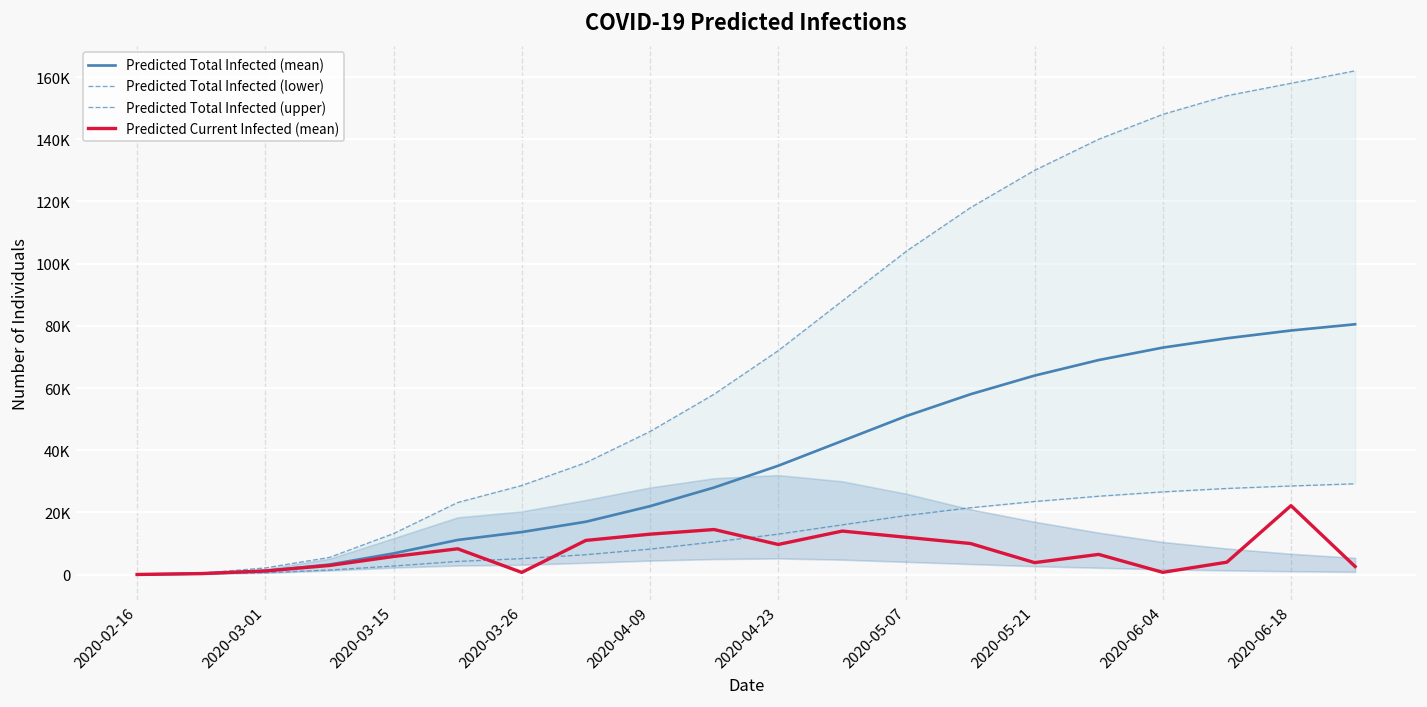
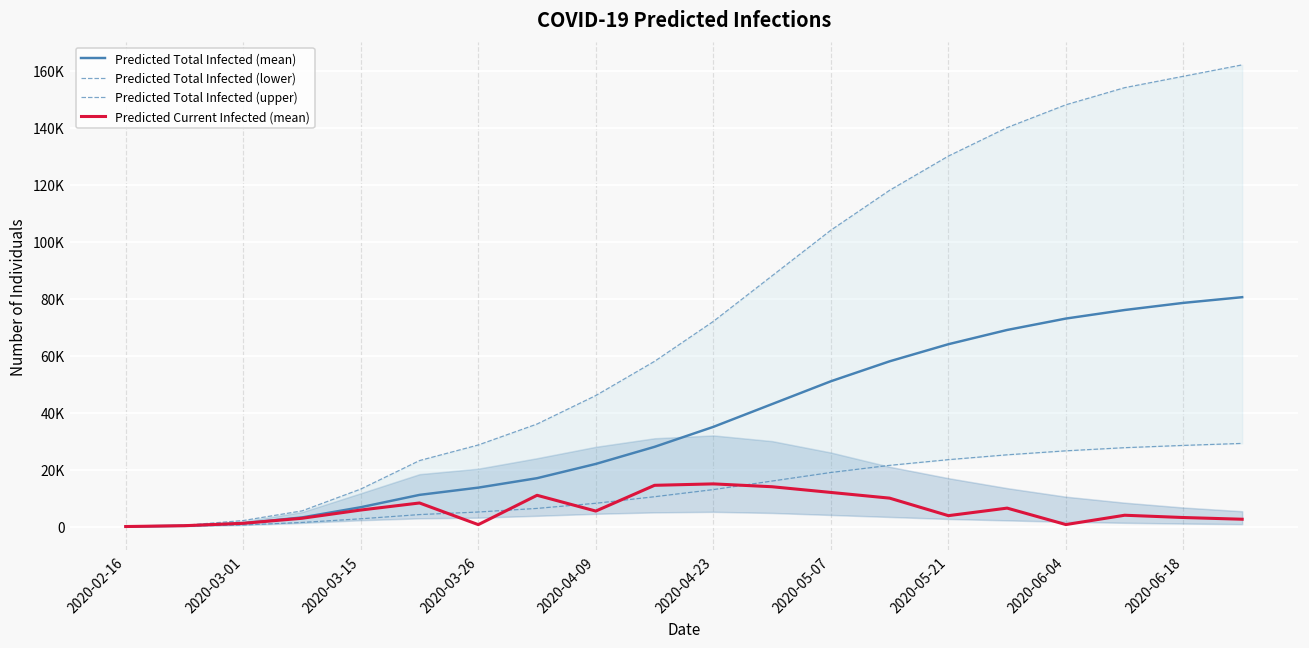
Predicted Current Infected (mean), 2020-04-09: 13000 -> 5000
Predicted Current Infected (mean), 2020-04-23: 10000 -> 15000
Predicted Current Infected (mean), 2020-06-18: 22000 -> 3000
